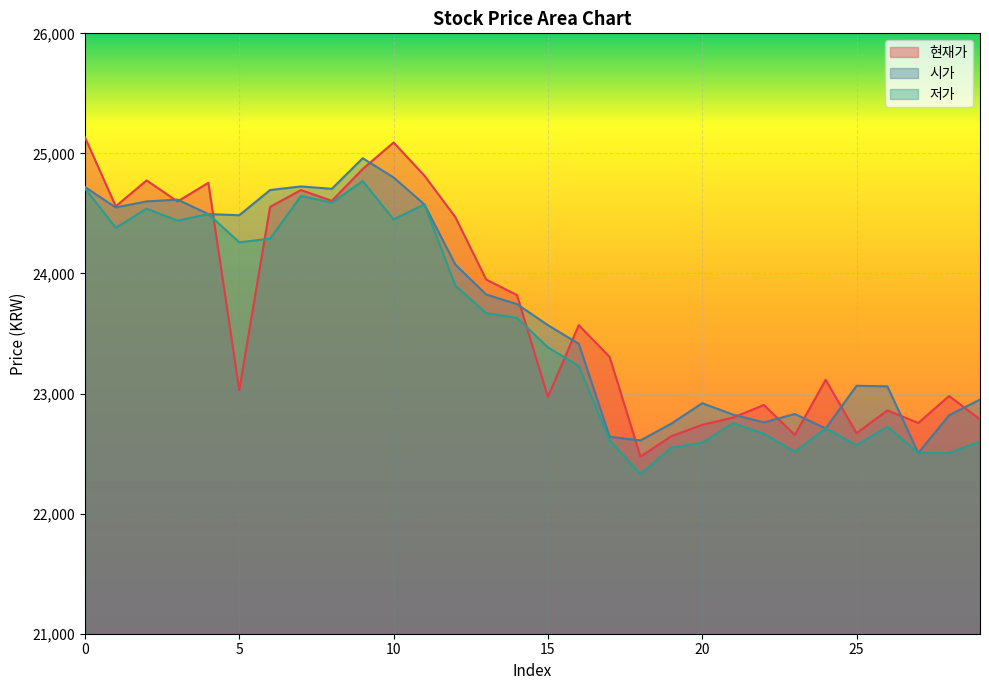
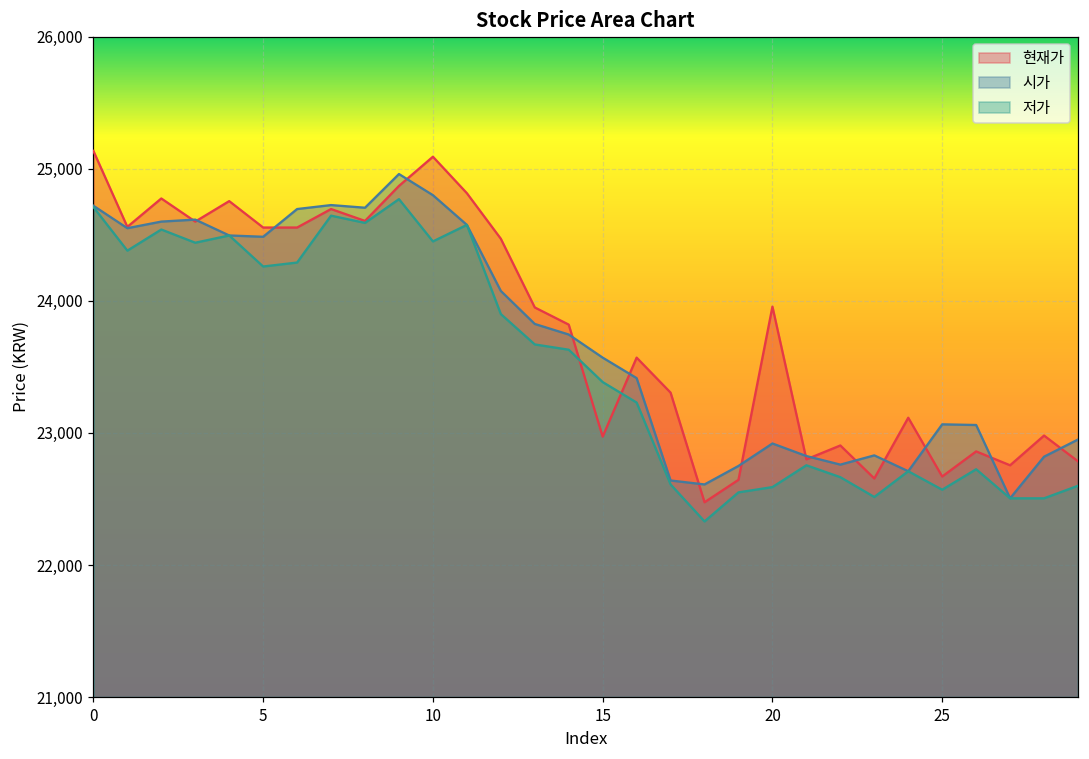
현재가, 5: 23,030 -> 24,560
현재가, 20: 22,740 -> 23,960
